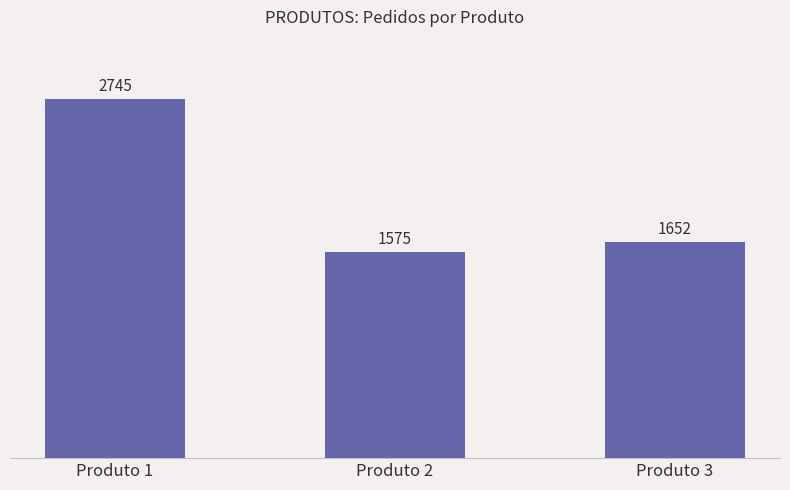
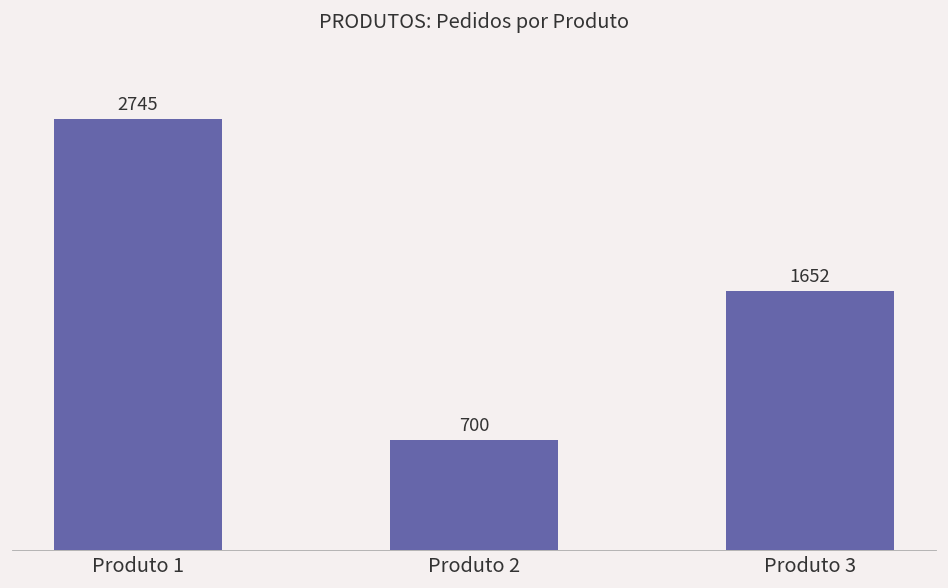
Produto 2: 1575 -> 700
